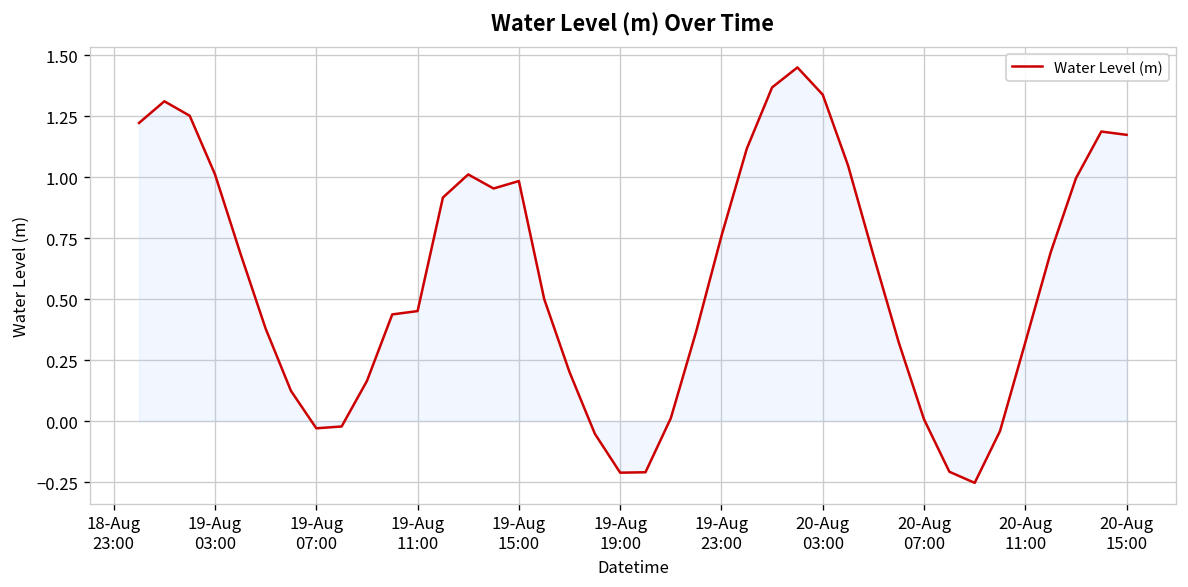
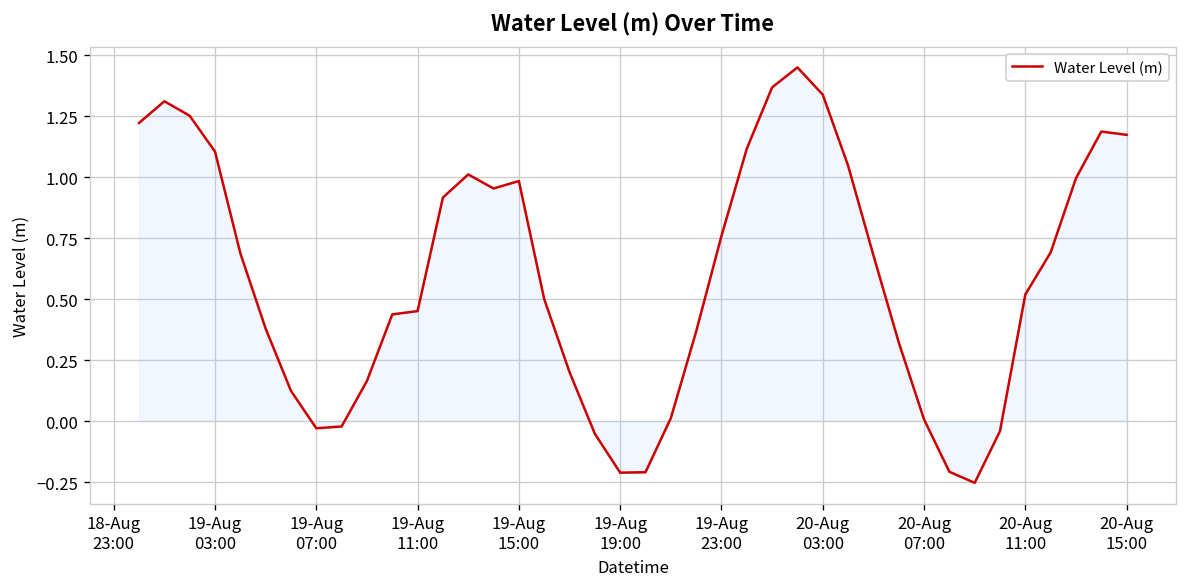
Water Level (m), 19-Aug 03:00: 1.01 -> 1.10
Water Level (m), 20-Aug 11:00: 0.32 -> 0.52
